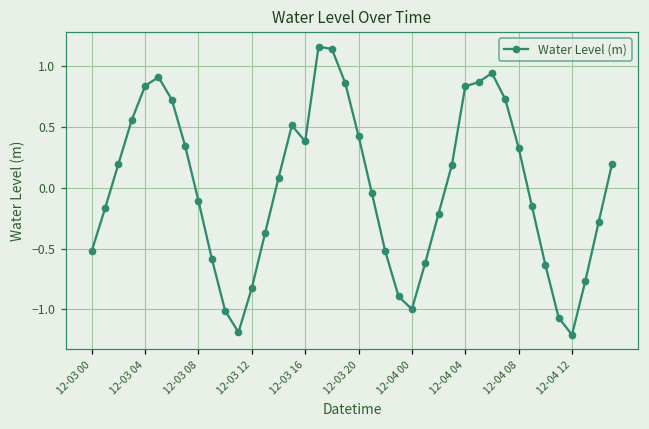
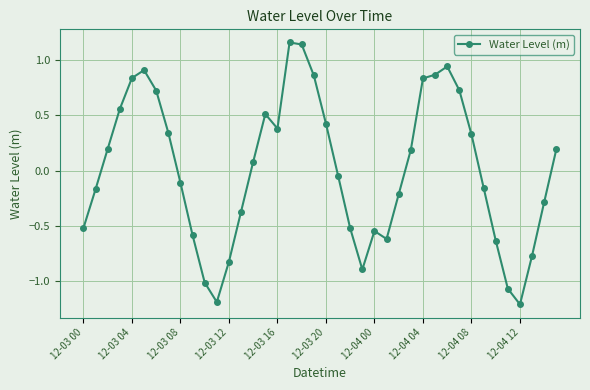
12-04 00: -1.00 -> -0.55
